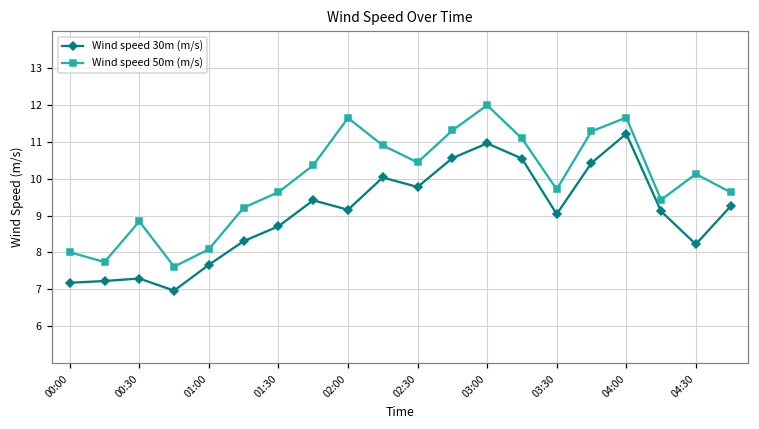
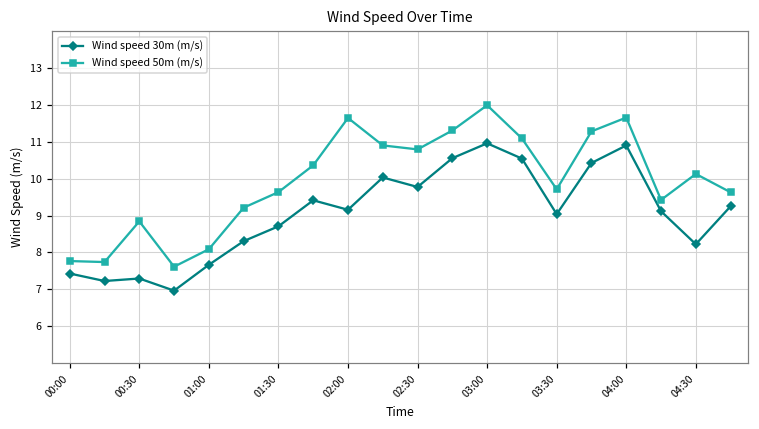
Wind speed 30m (m/s), 00:00: 7.2 -> 7.4
Wind speed 50m (m/s), 00:00: 8.0 -> 7.8
Wind speed 50m (m/s), 02:30: 10.4 -> 10.8
Wind speed 30m (m/s), 04:00: 11.2 -> 10.9
